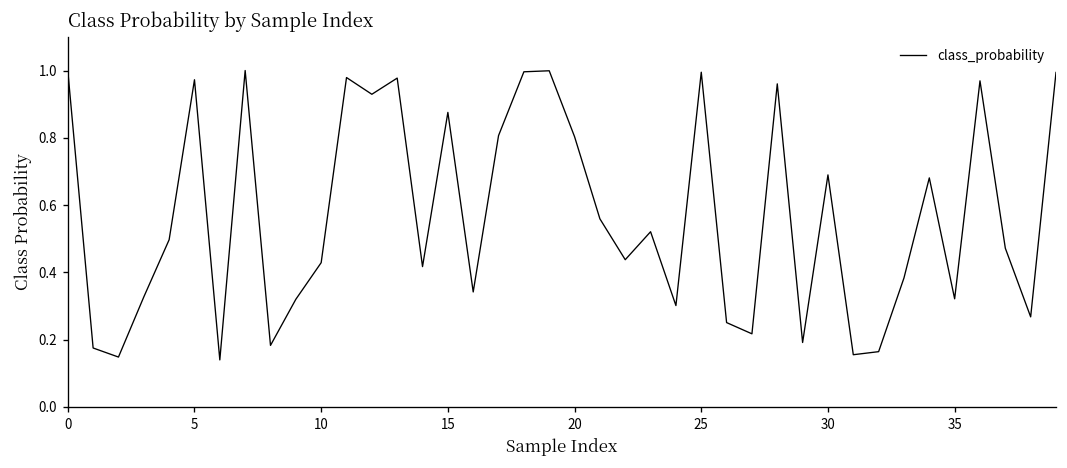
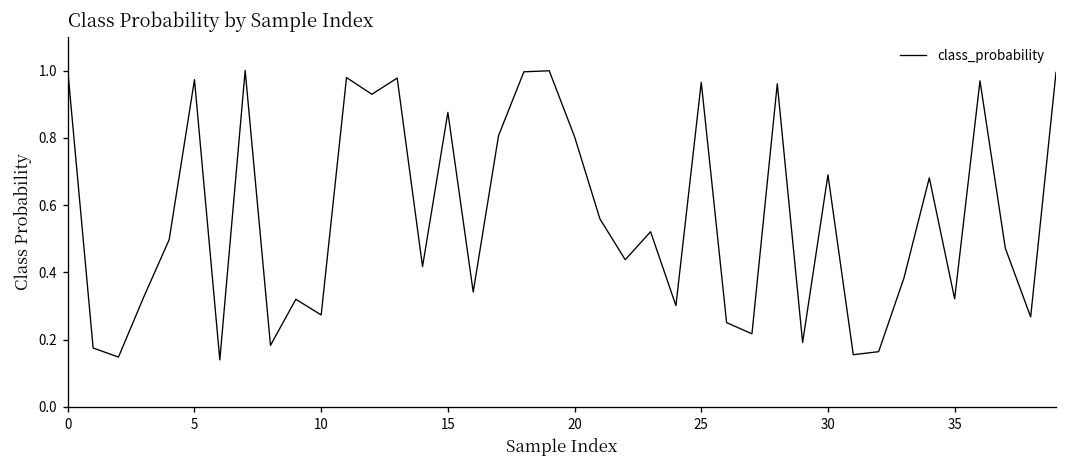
10: 0.43 -> 0.27
25: 0.99 -> 0.97
